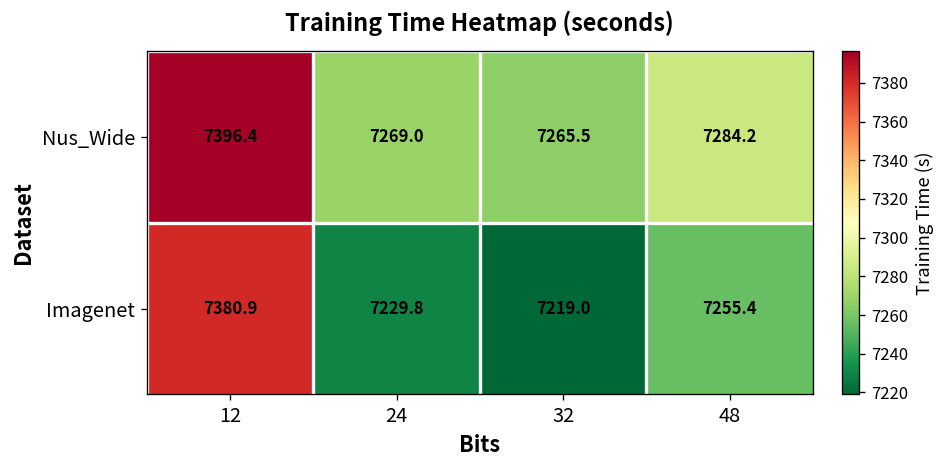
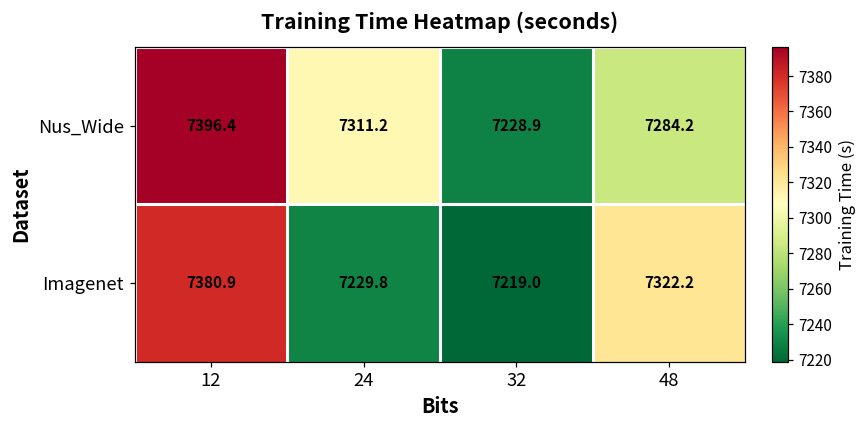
Nus_Wide, 24: 7269.0 -> 7311.2
Nus_Wide, 32: 7265.5 -> 7228.9
Imagenet, 48: 7255.4 -> 7322.2
